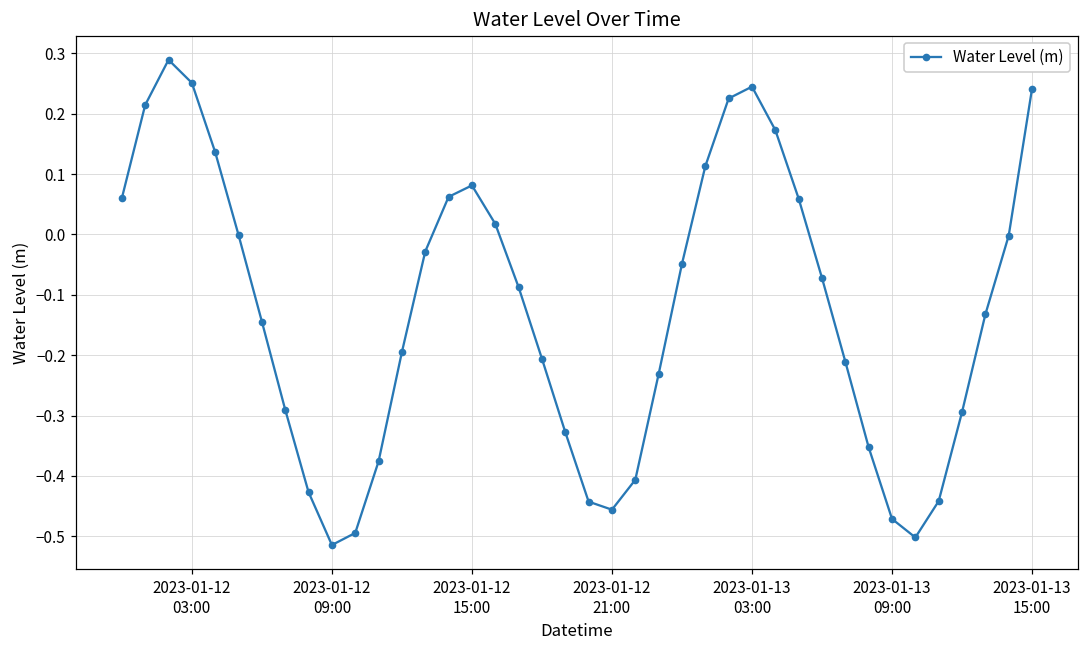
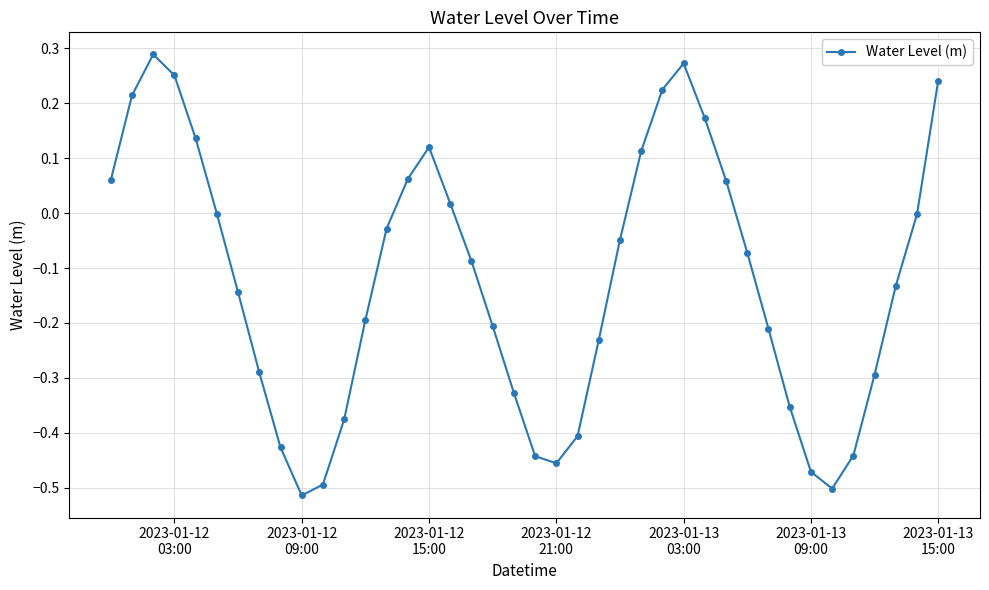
2023-01-12 15:00: 0.08 -> 0.12
2023-01-13 03:00: 0.24 -> 0.27
